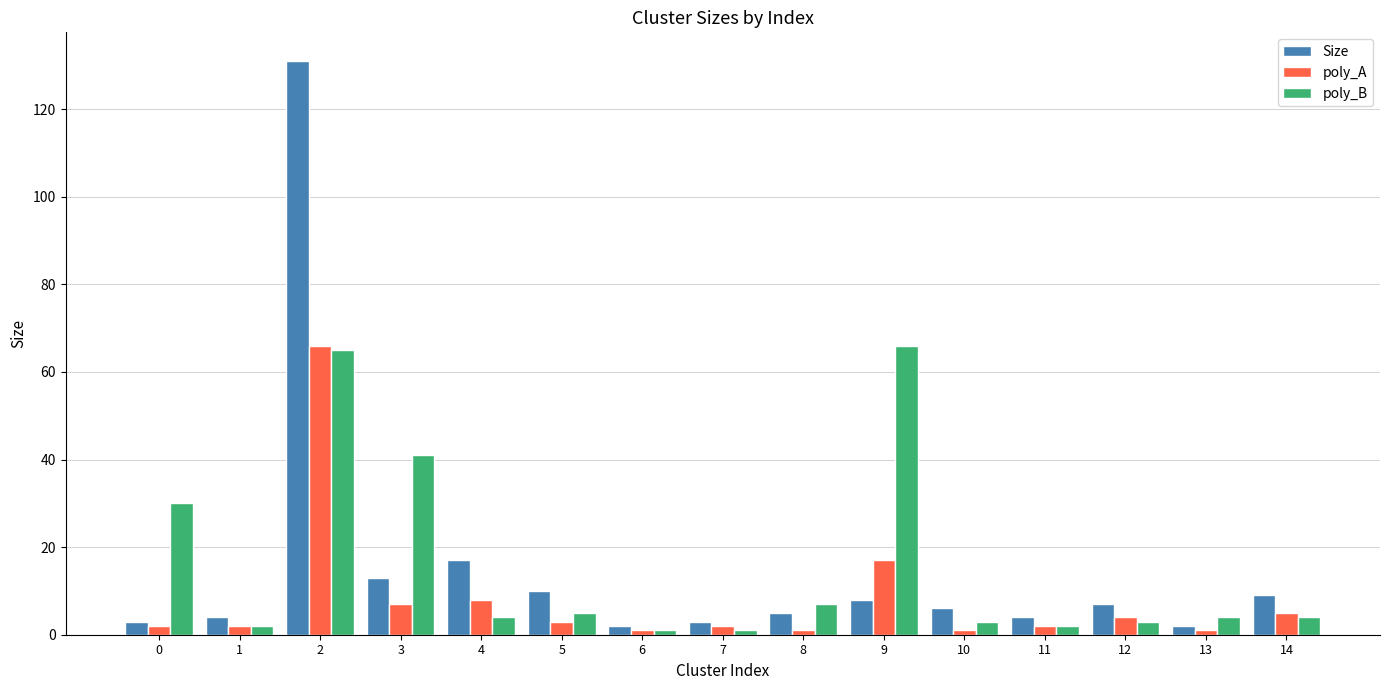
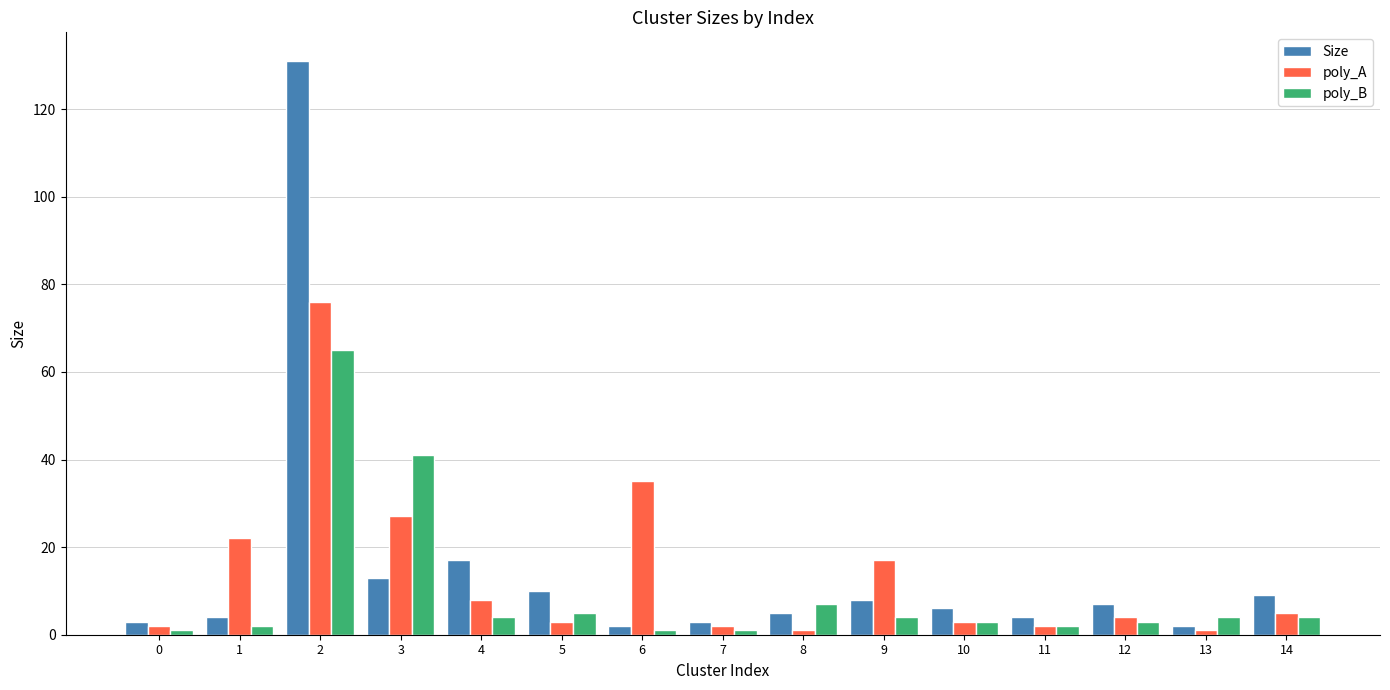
poly_B, 0: 30 -> 1
poly_A, 1: 2 -> 22
poly_A, 2: 66 -> 76
poly_A, 3: 7 -> 27
poly_A, 6: 1 -> 35
poly_B, 9: 66 -> 4
poly_A, 10: 1 -> 3
